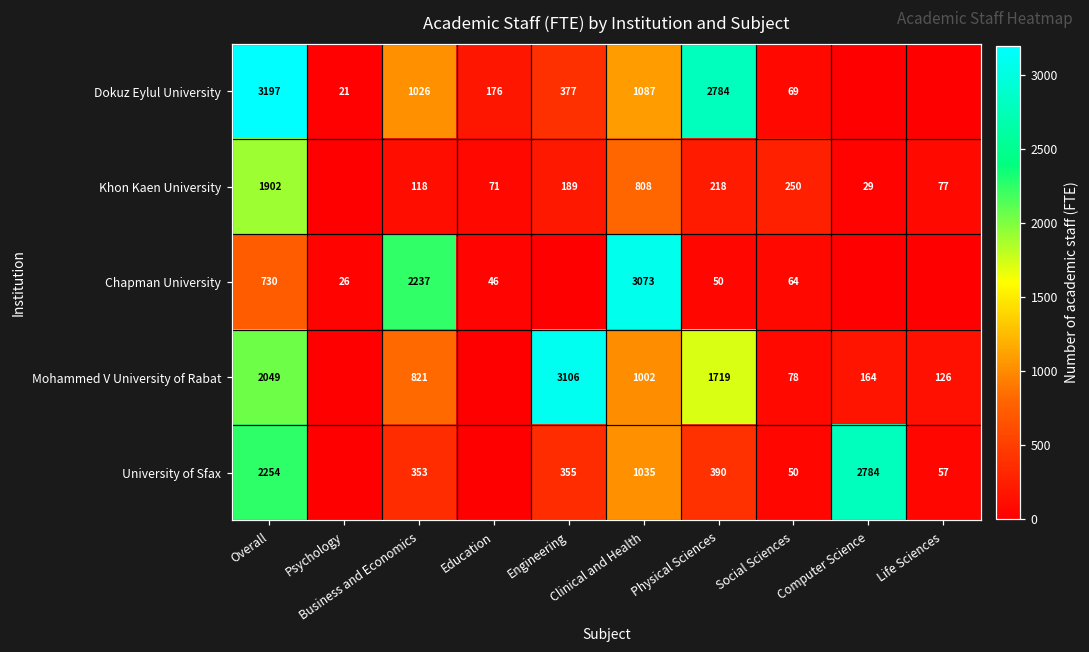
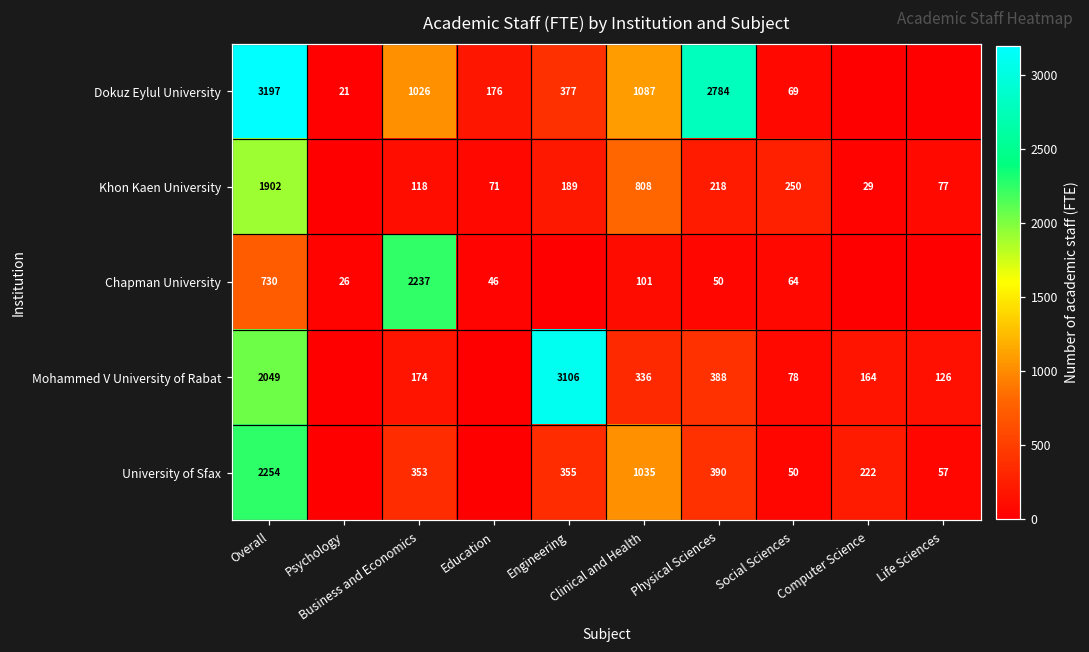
Chapman University, Clinical and Health: 3073 -> 101
Mohammed V University of Rabat, Business and Economics: 821 -> 174
Mohammed V University of Rabat, Clinical and Health: 1002 -> 336
Mohammed V University of Rabat, Physical Sciences: 1719 -> 388
University of Sfax, Computer Science: 2784 -> 222
